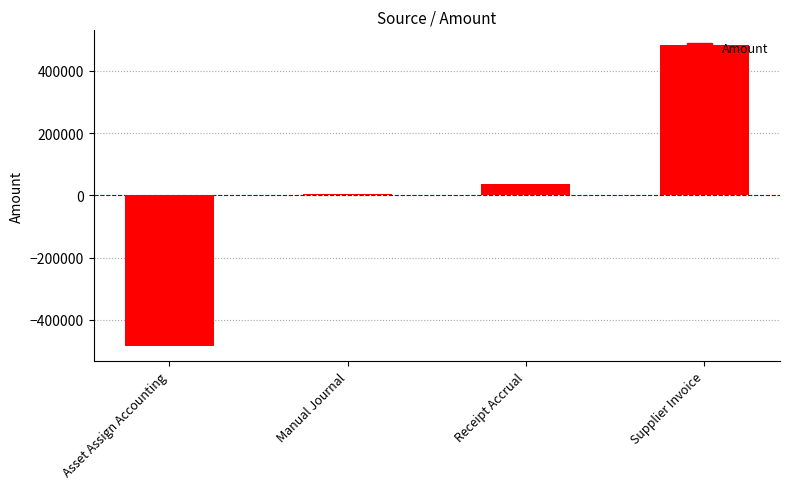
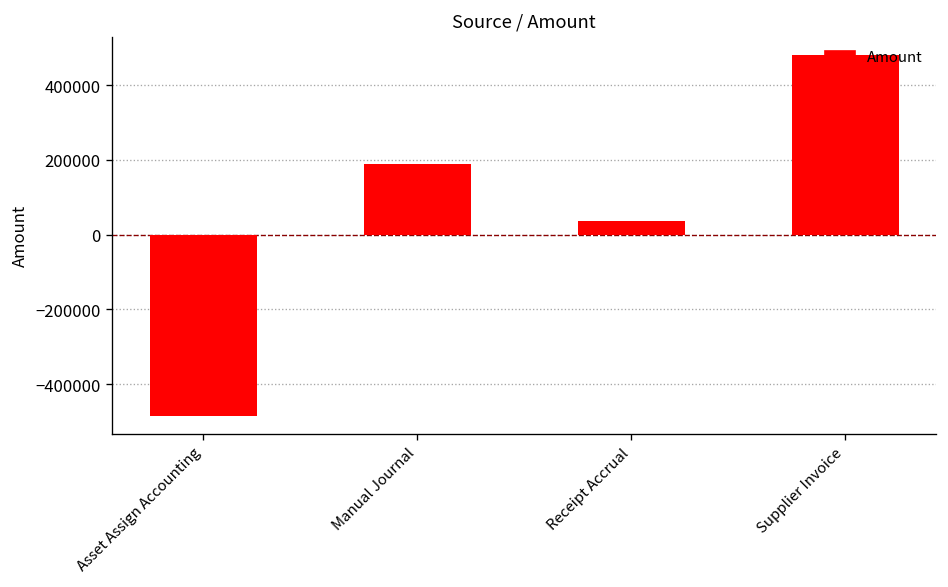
Manual Journal: 10000 -> 190000
